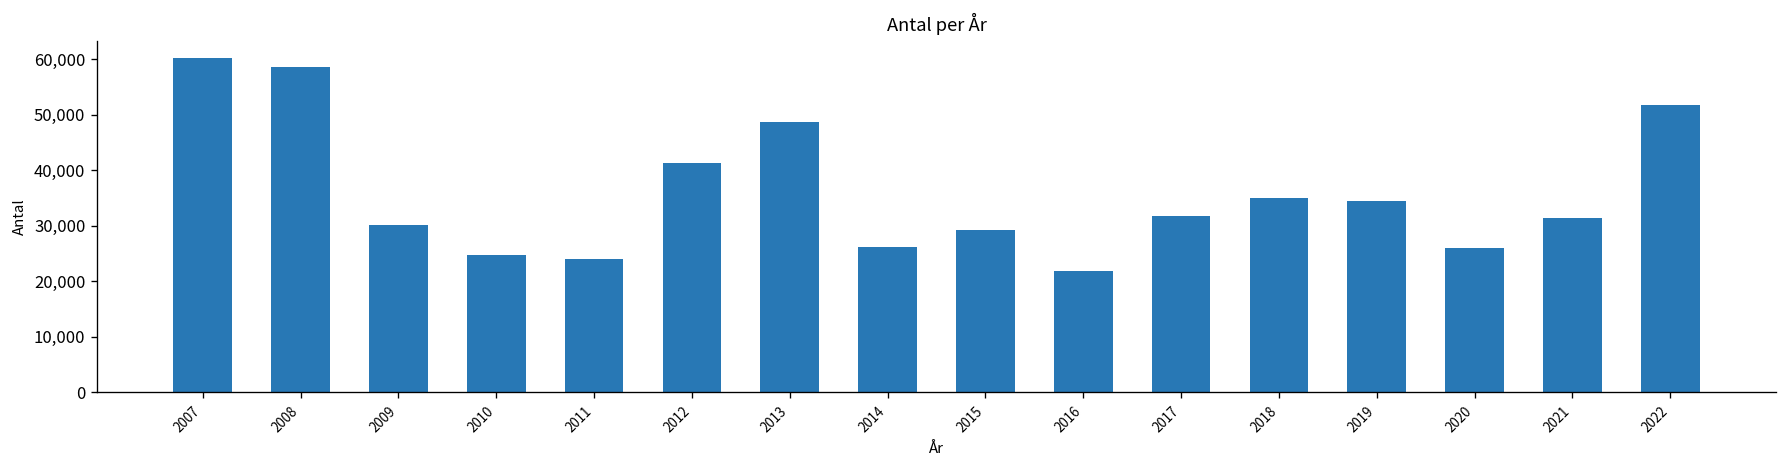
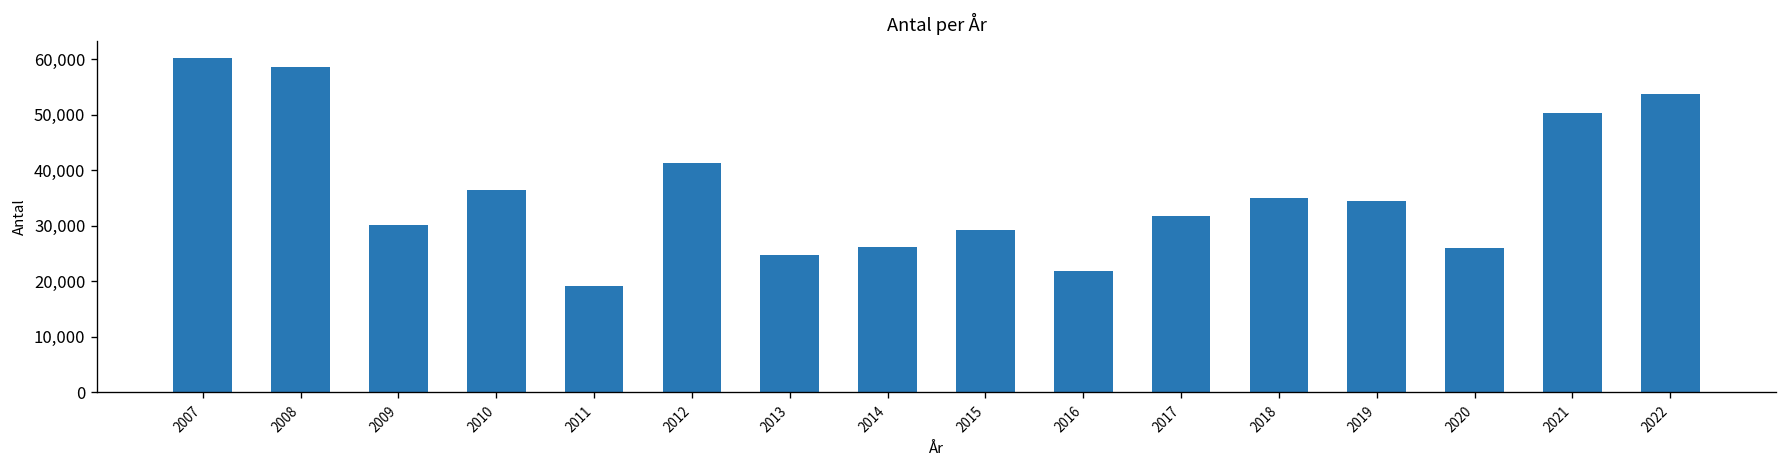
2010: 25,000 -> 36,000
2011: 24,000 -> 19,000
2013: 49,000 -> 25,000
2021: 31,000 -> 50,000
2022: 52,000 -> 54,000
